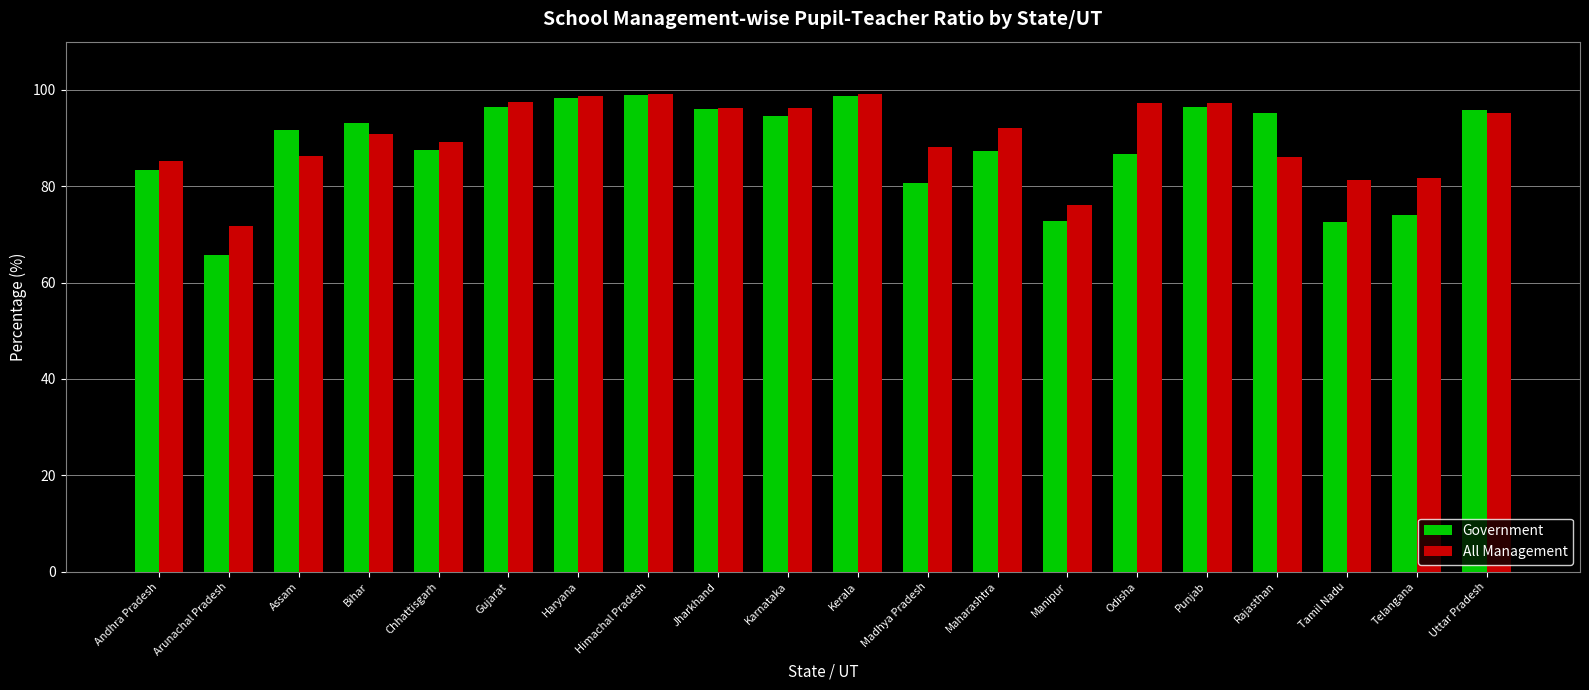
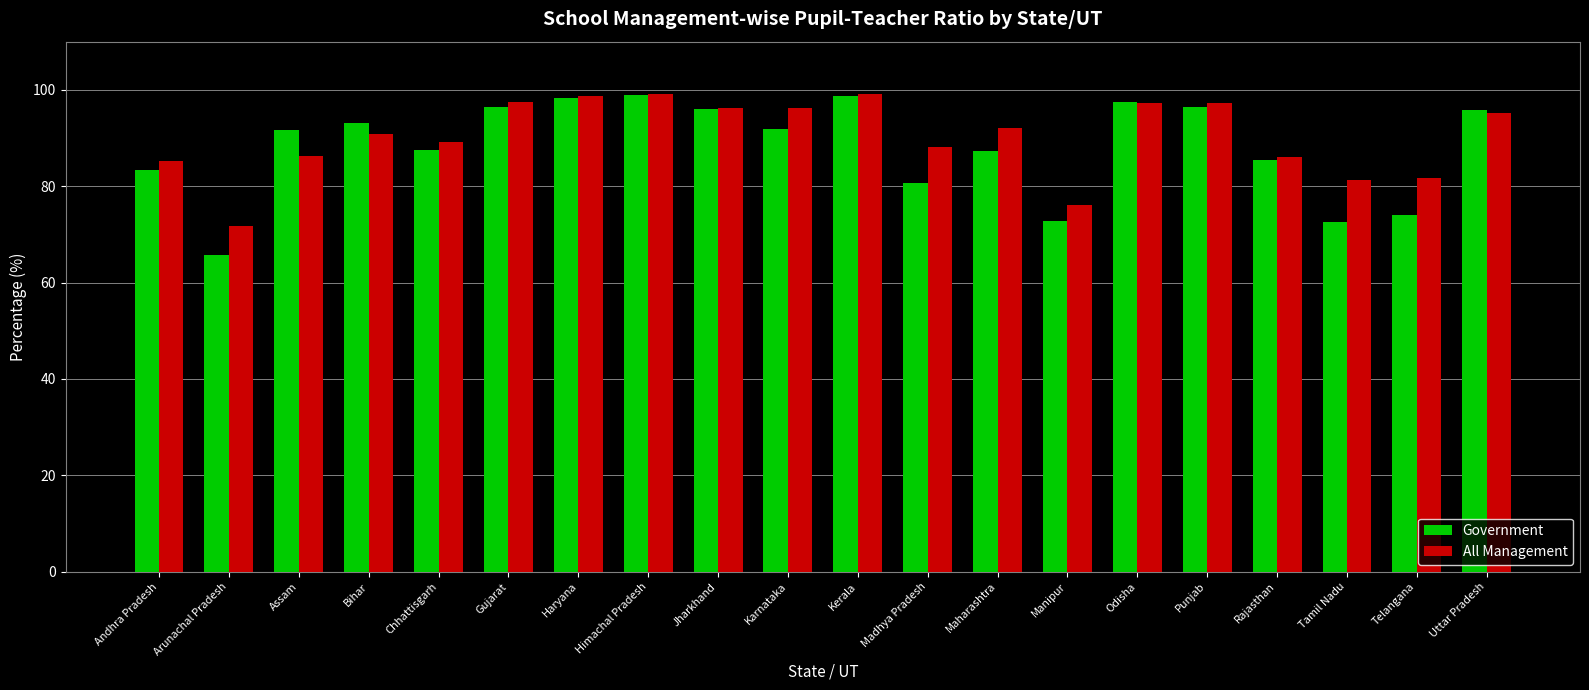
Government, Karnataka: 95 -> 92
Government, Odisha: 87 -> 97
Government, Rajasthan: 95 -> 86
